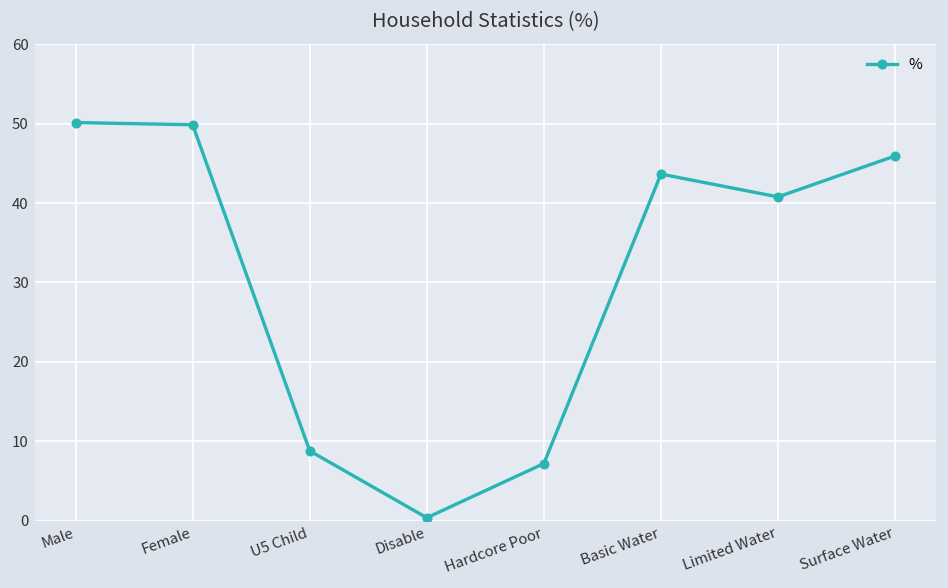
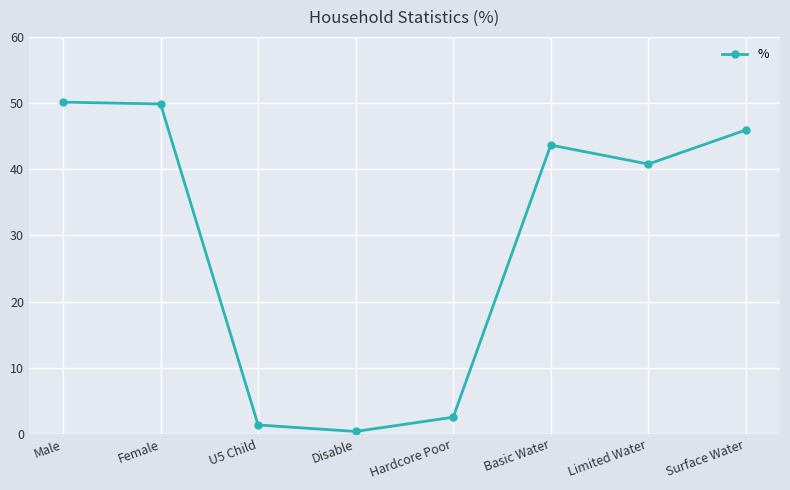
U5 Child: 9 -> 1
Hardcore Poor: 7 -> 3
